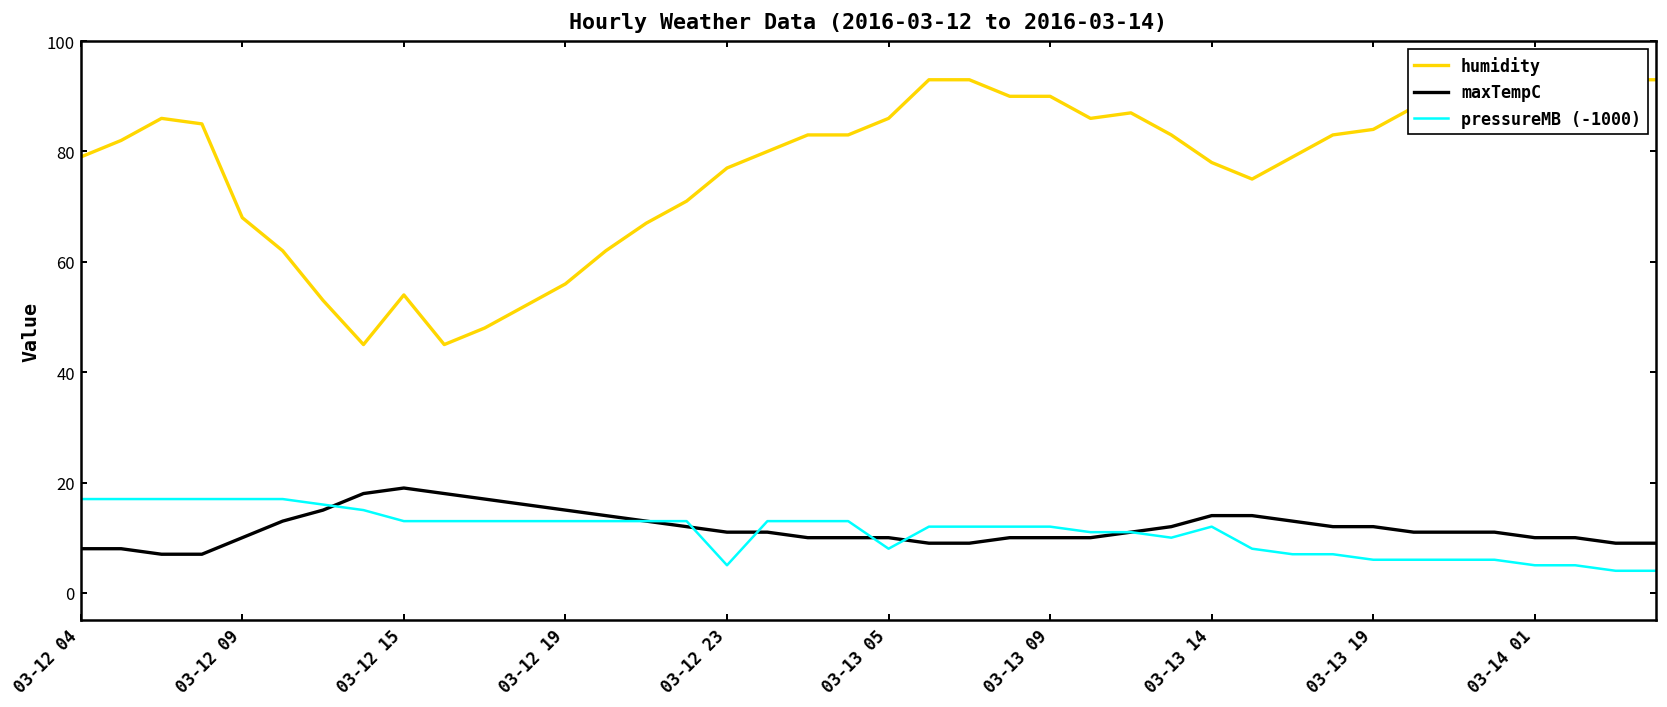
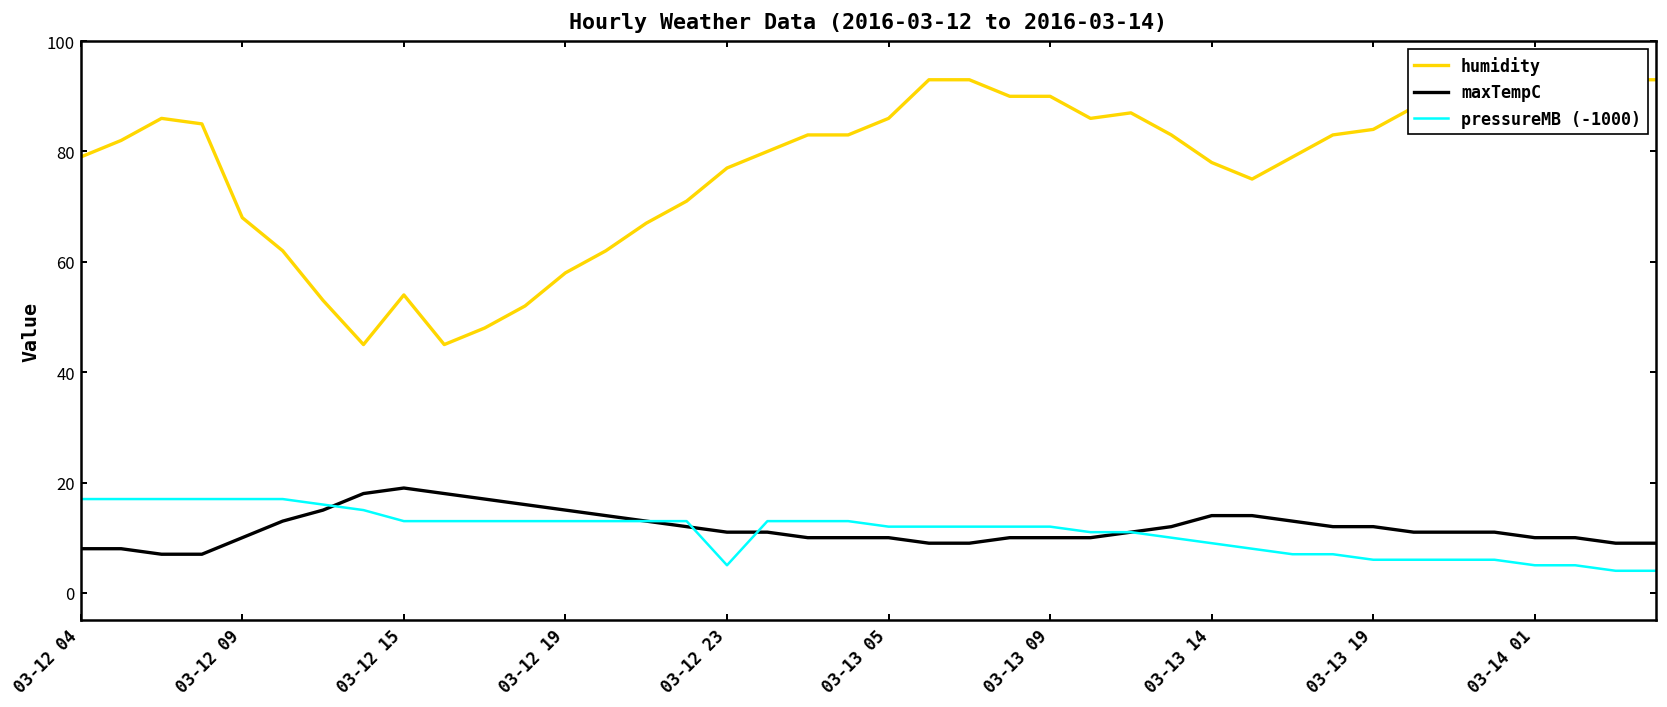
humidity, 03-12 19: 56 -> 58
pressureMB (-1000), 03-13 05: 8 -> 12
pressureMB (-1000), 03-13 14: 12 -> 9
